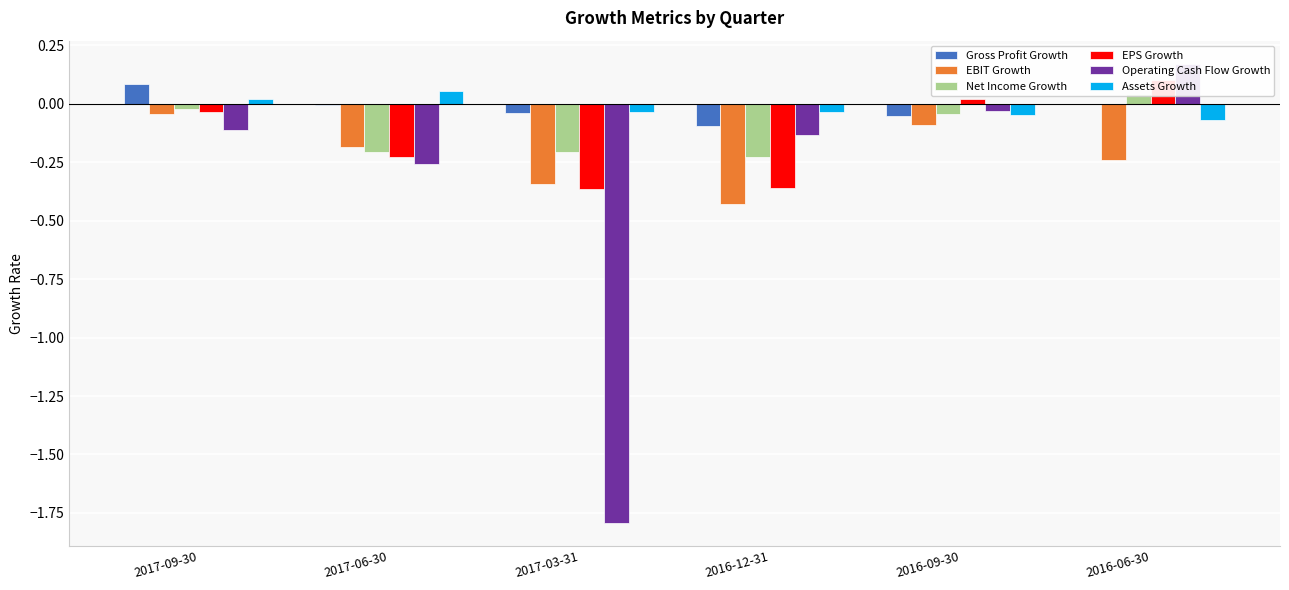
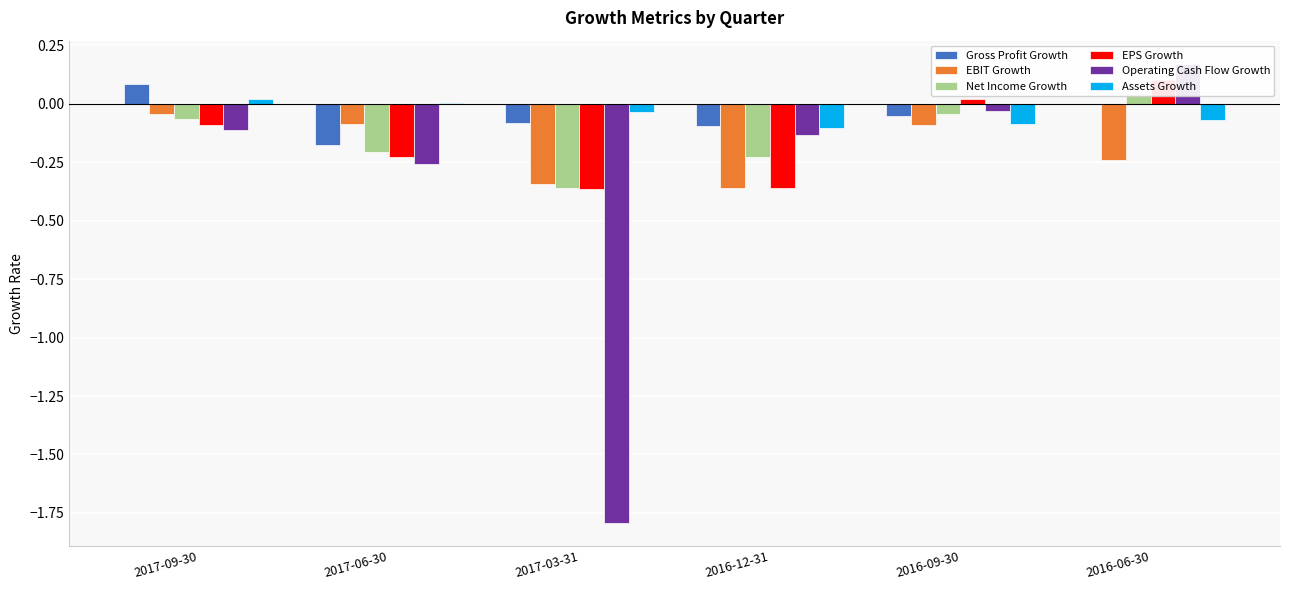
Net Income Growth, 2017-09-30: -0.02 -> -0.06
EPS Growth, 2017-09-30: -0.04 -> -0.09
Gross Profit Growth, 2017-06-30: -0.01 -> -0.18
EBIT Growth, 2017-06-30: -0.18 -> -0.09
Assets Growth, 2017-06-30: 0.06 -> 0.00
Gross Profit Growth, 2017-03-31: -0.04 -> -0.08
Net Income Growth, 2017-03-31: -0.21 -> -0.36
EBIT Growth, 2016-12-31: -0.43 -> -0.36
Assets Growth, 2016-12-31: -0.04 -> -0.10
Assets Growth, 2016-09-30: -0.05 -> -0.09
